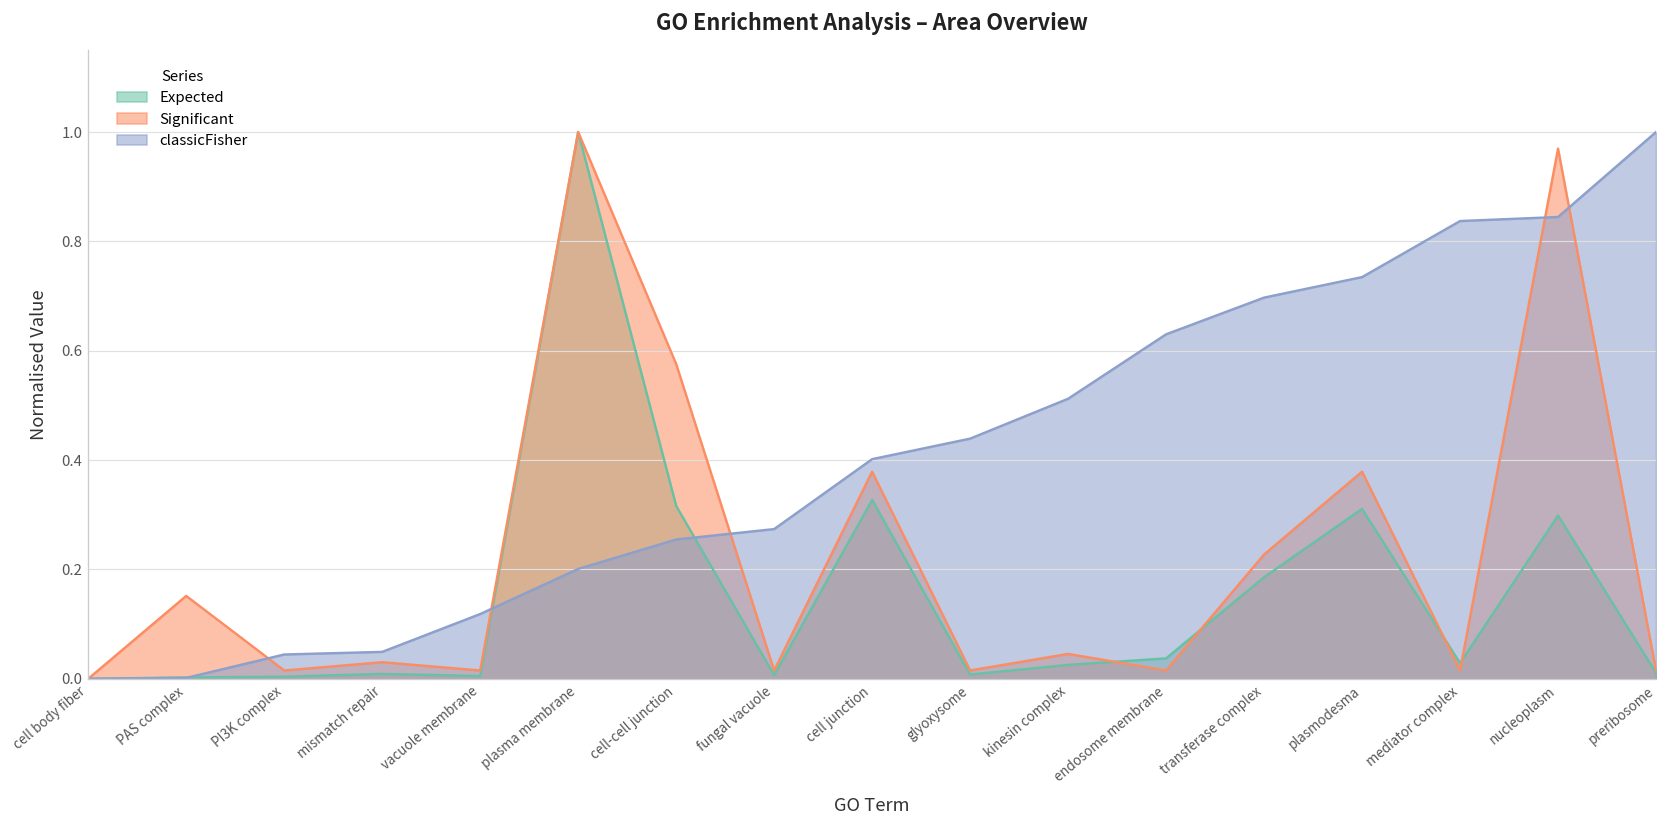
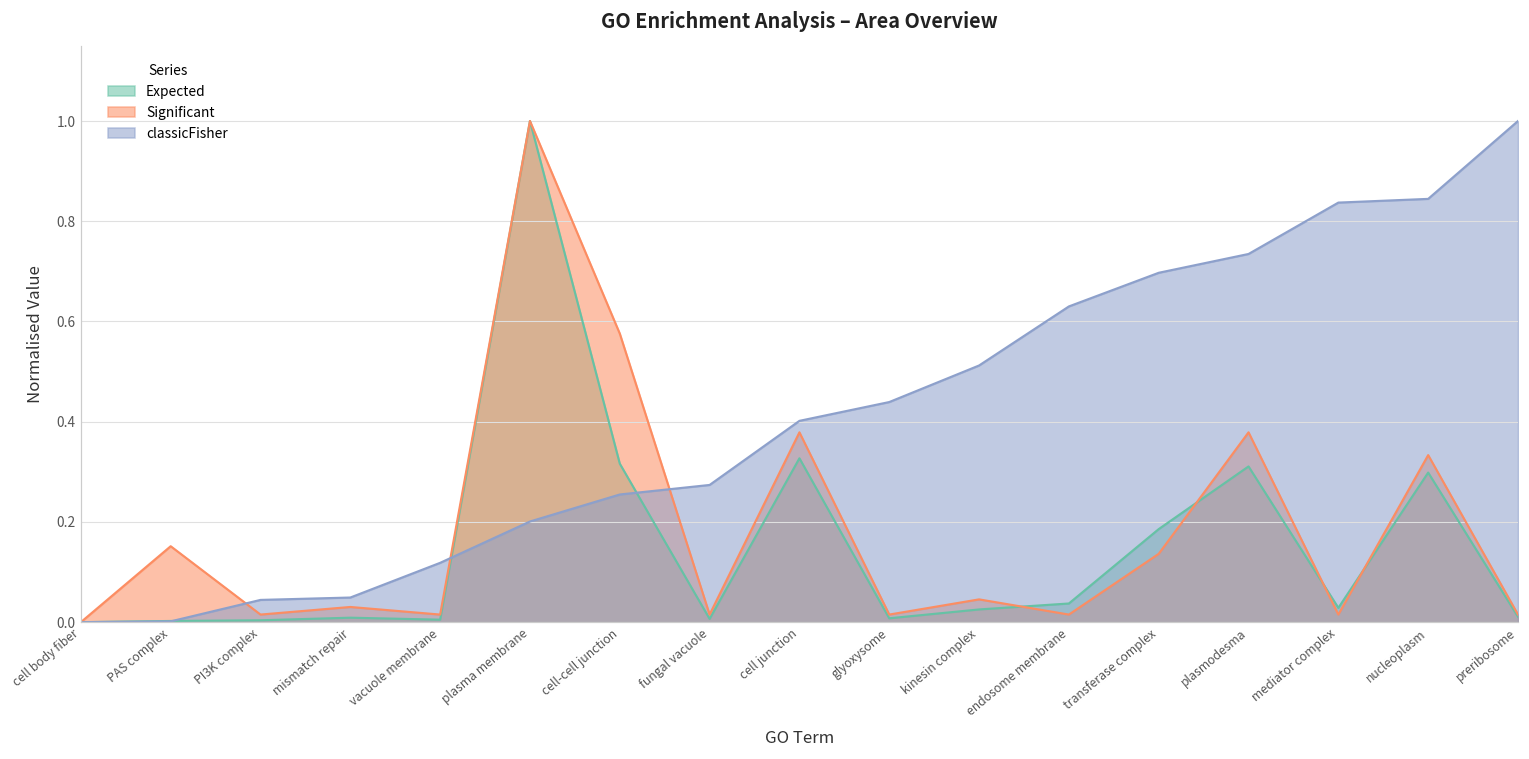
Significant, transferase complex: 0.23 -> 0.14
Significant, nucleoplasm: 0.97 -> 0.33
